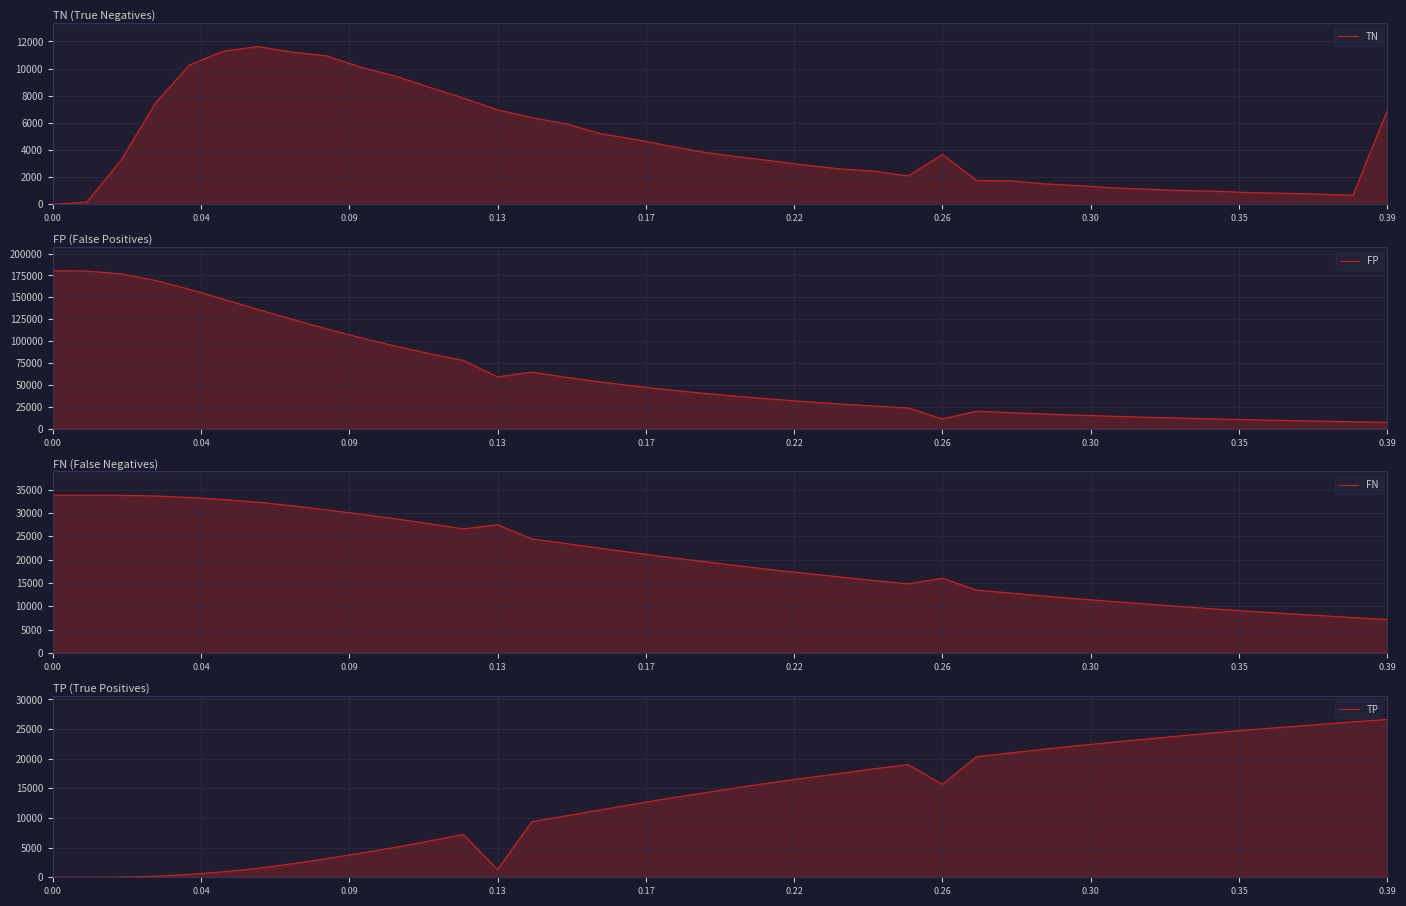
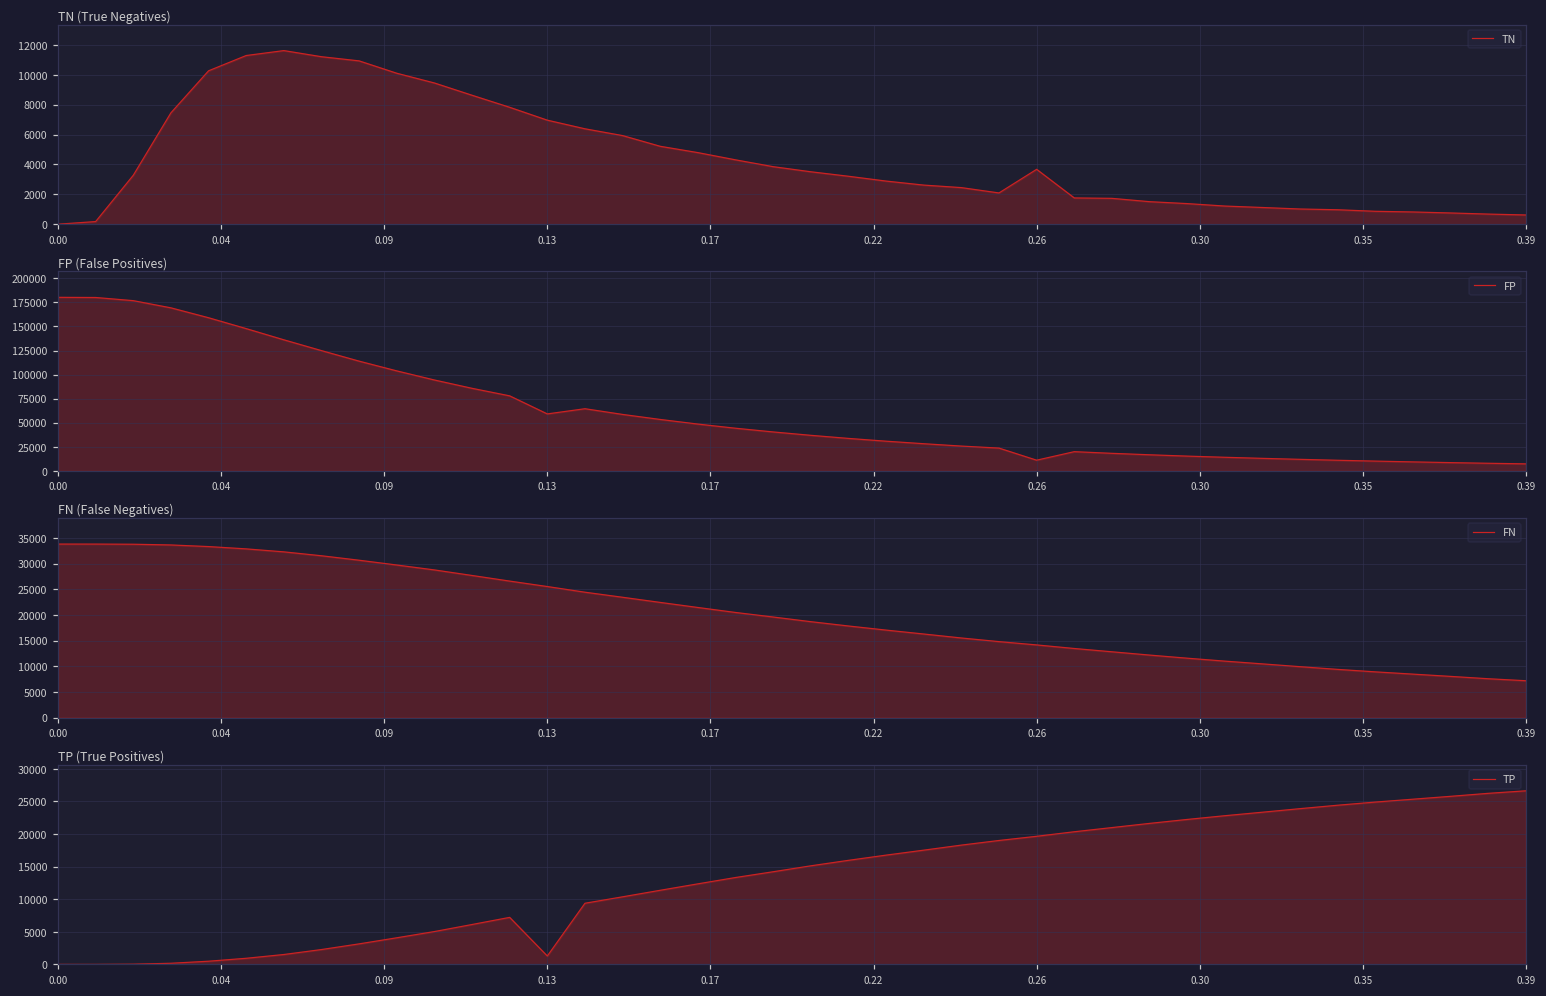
TN (True Negatives), 0.39: 6900 -> 600
FN (False Negatives), 0.13: 27000 -> 26000
FN (False Negatives), 0.26: 16000 -> 14000
TP (True Positives), 0.26: 16000 -> 20000
